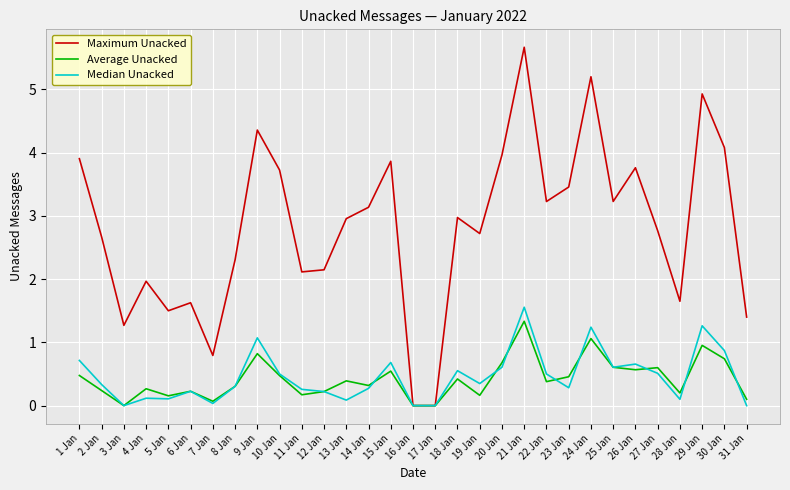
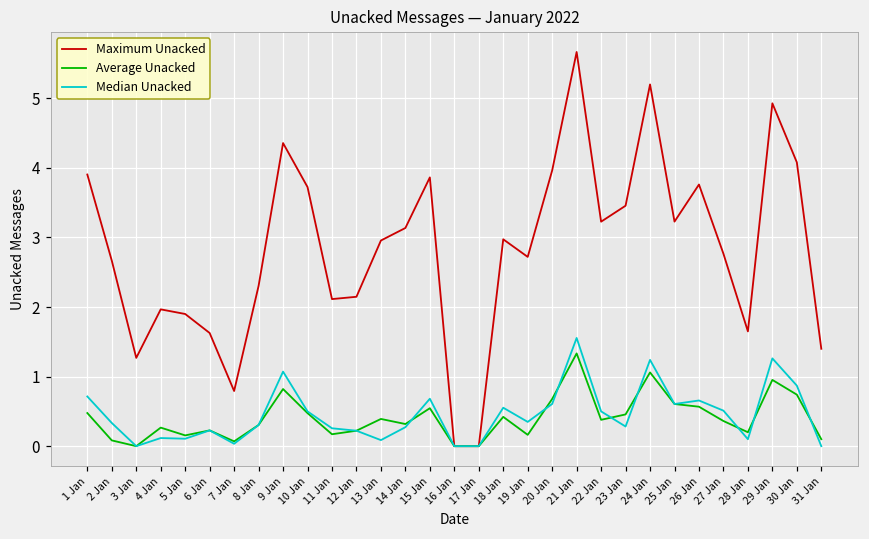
Average Unacked, 2 Jan: 0.2 -> 0.1
Maximum Unacked, 5 Jan: 1.5 -> 1.9
Average Unacked, 27 Jan: 0.6 -> 0.4
